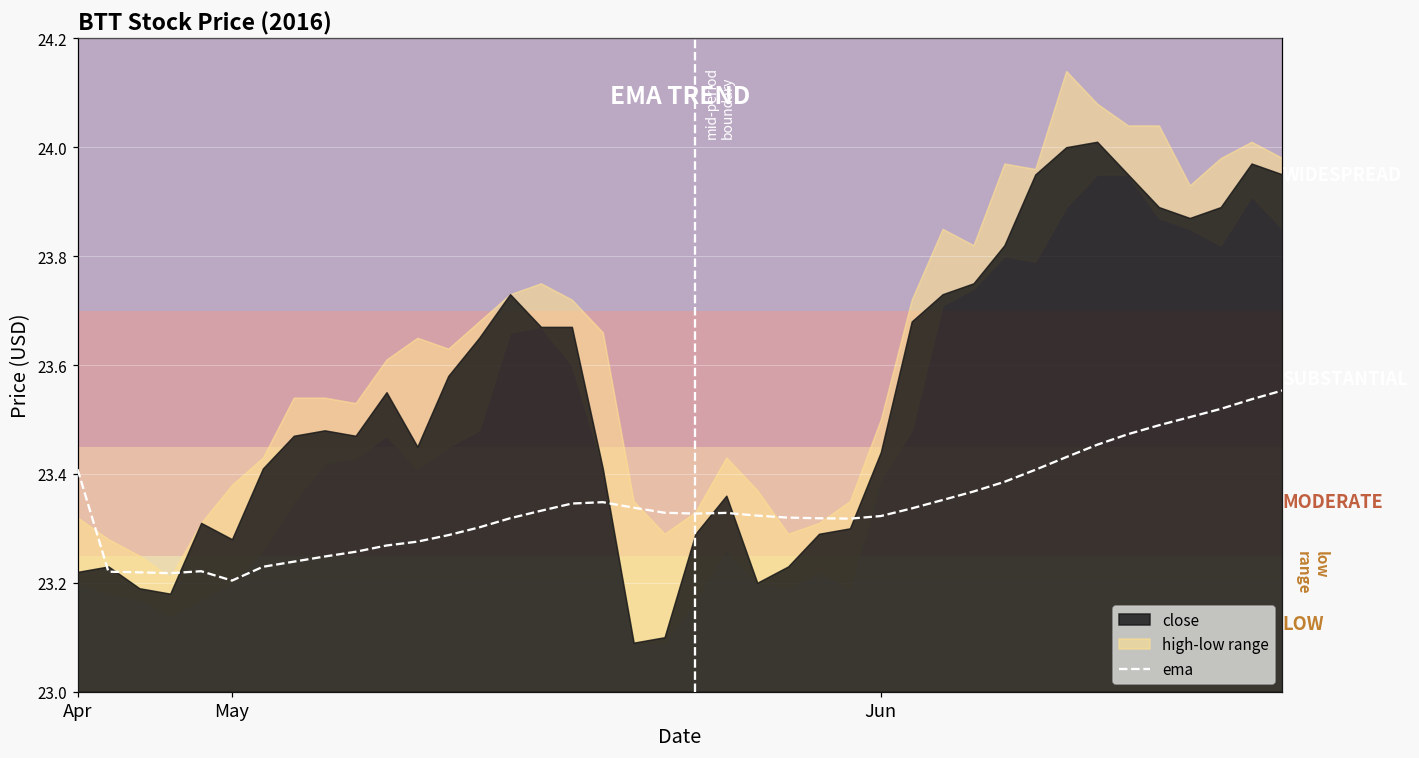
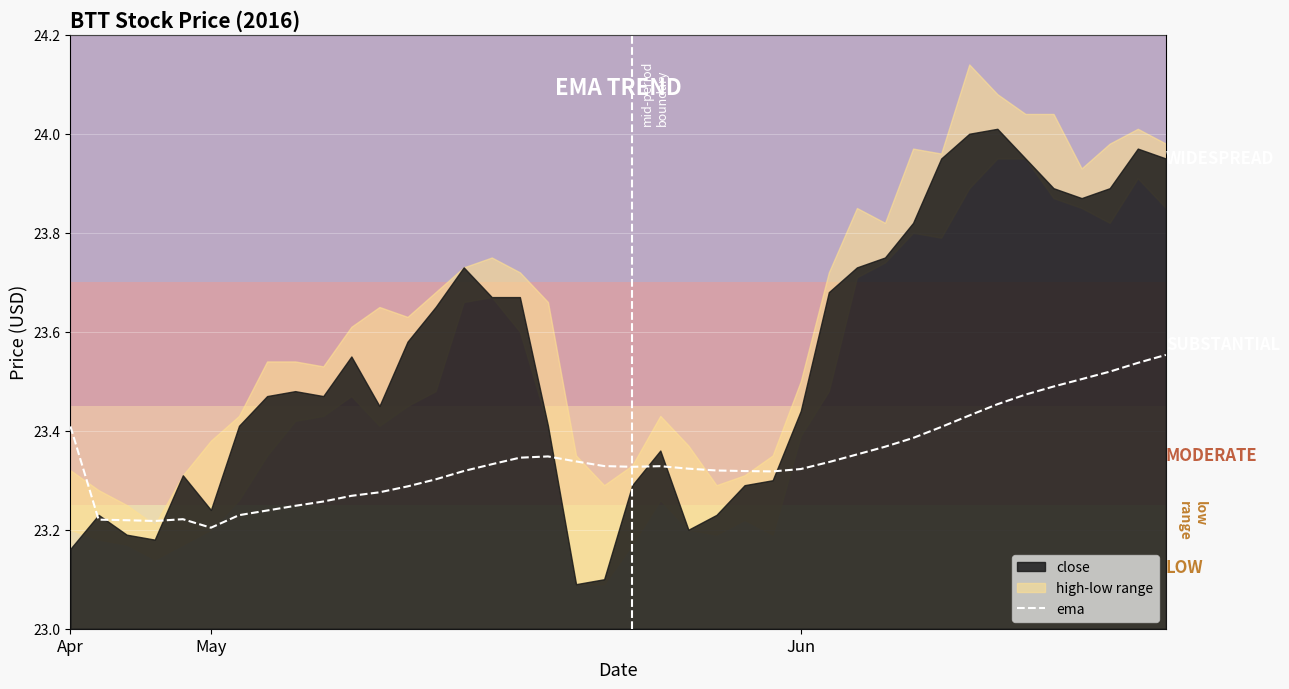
close, Apr: 23.22 -> 23.16
close, May: 23.28 -> 23.24
